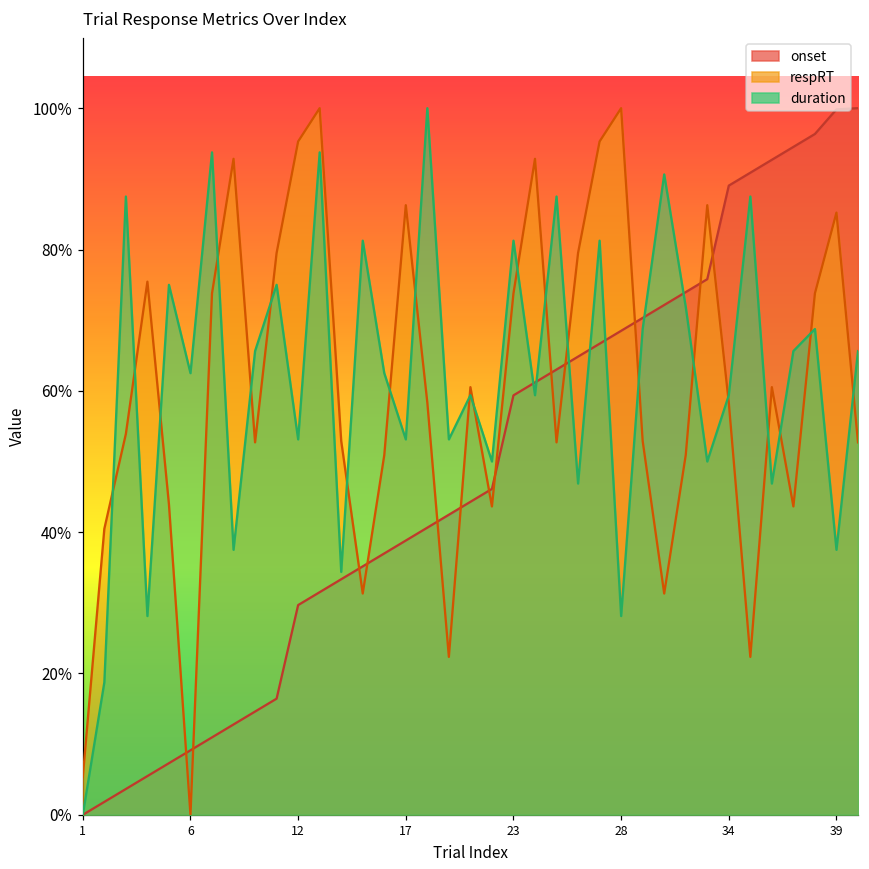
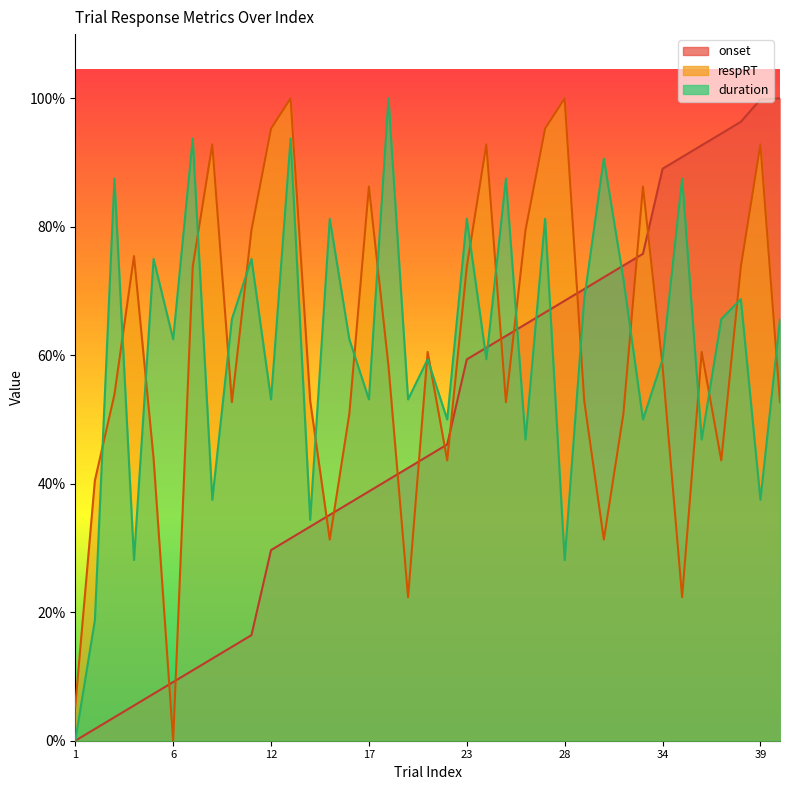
respRT, 39: 85% -> 93%
